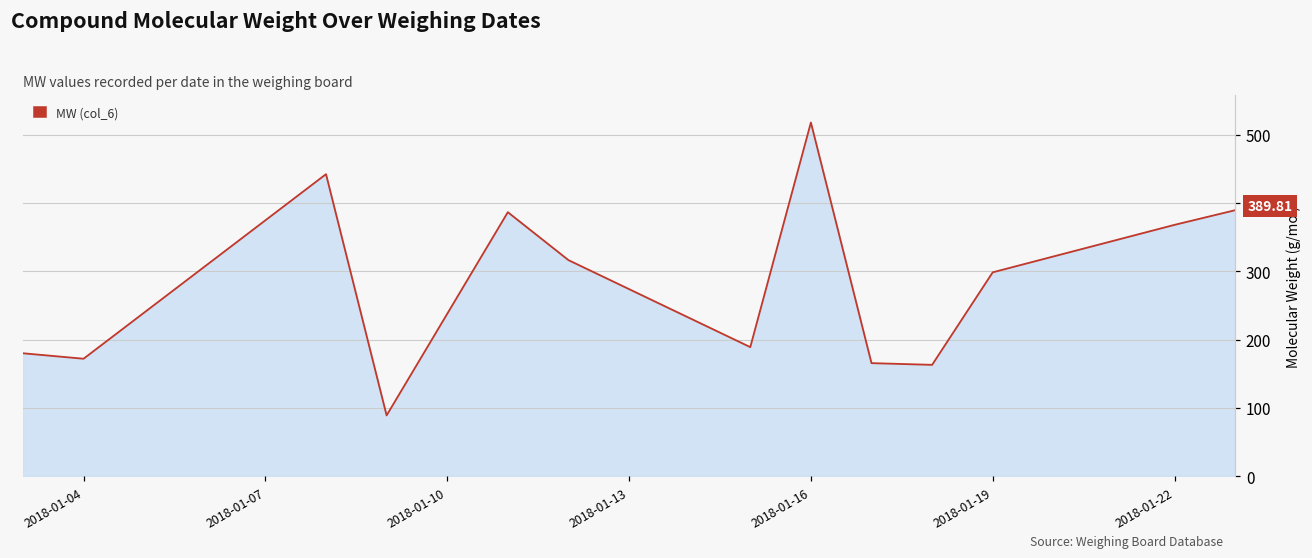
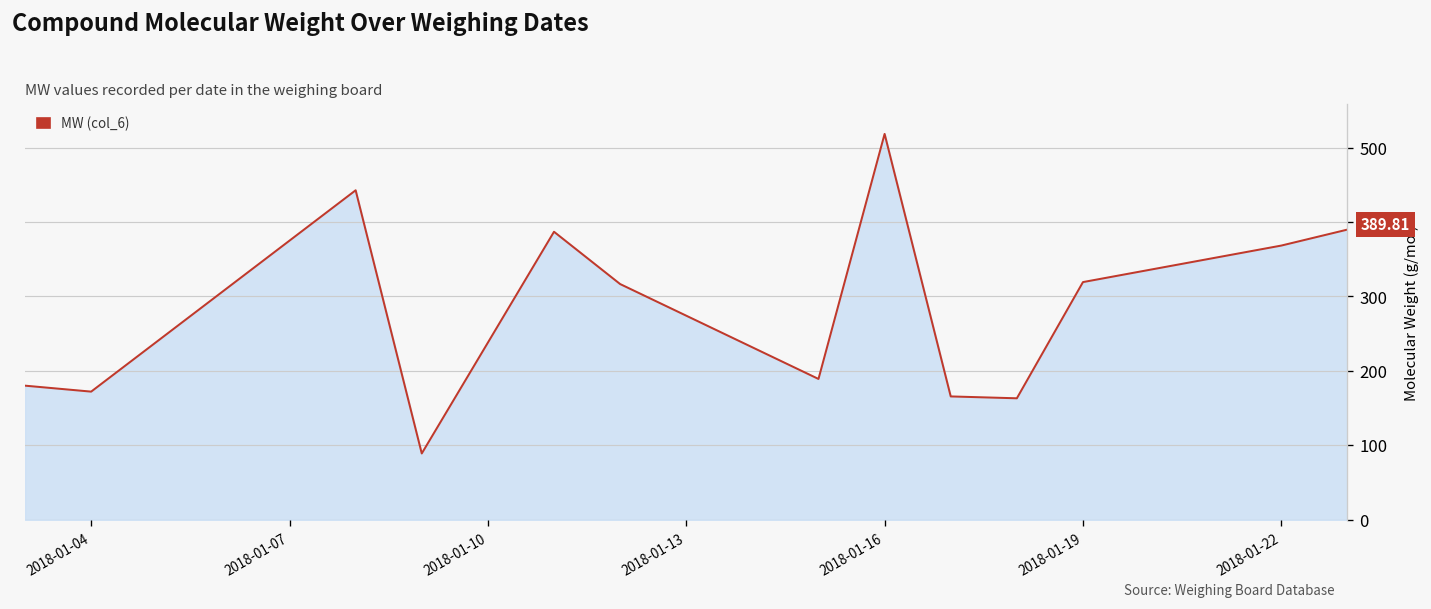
2018-01-19: 300 -> 320
